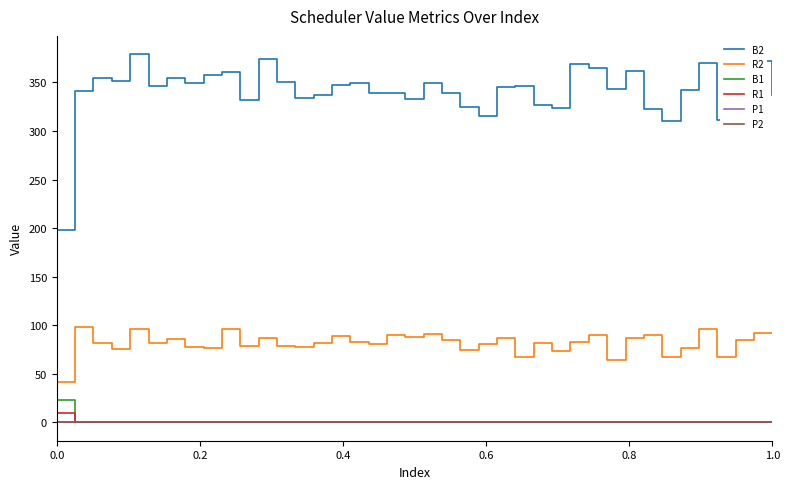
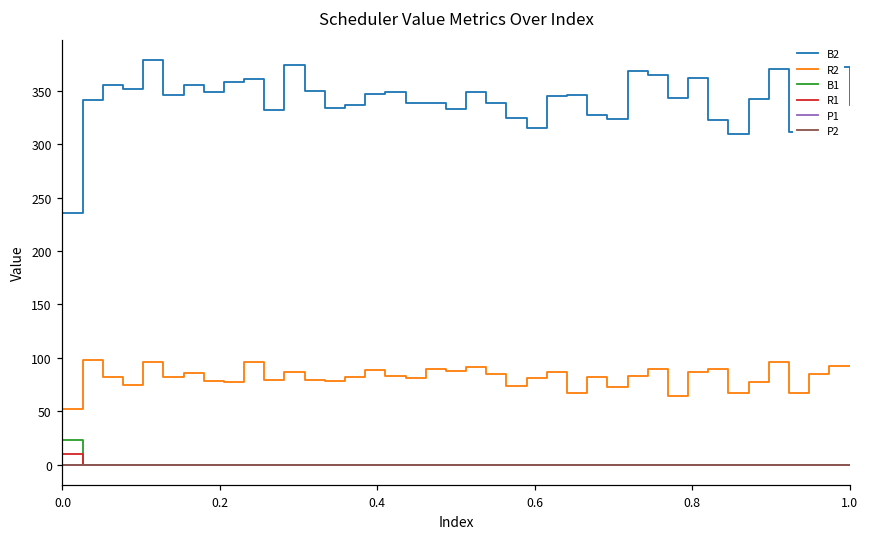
B2, 0.0: 200 -> 240
R2, 0.0: 40 -> 50
